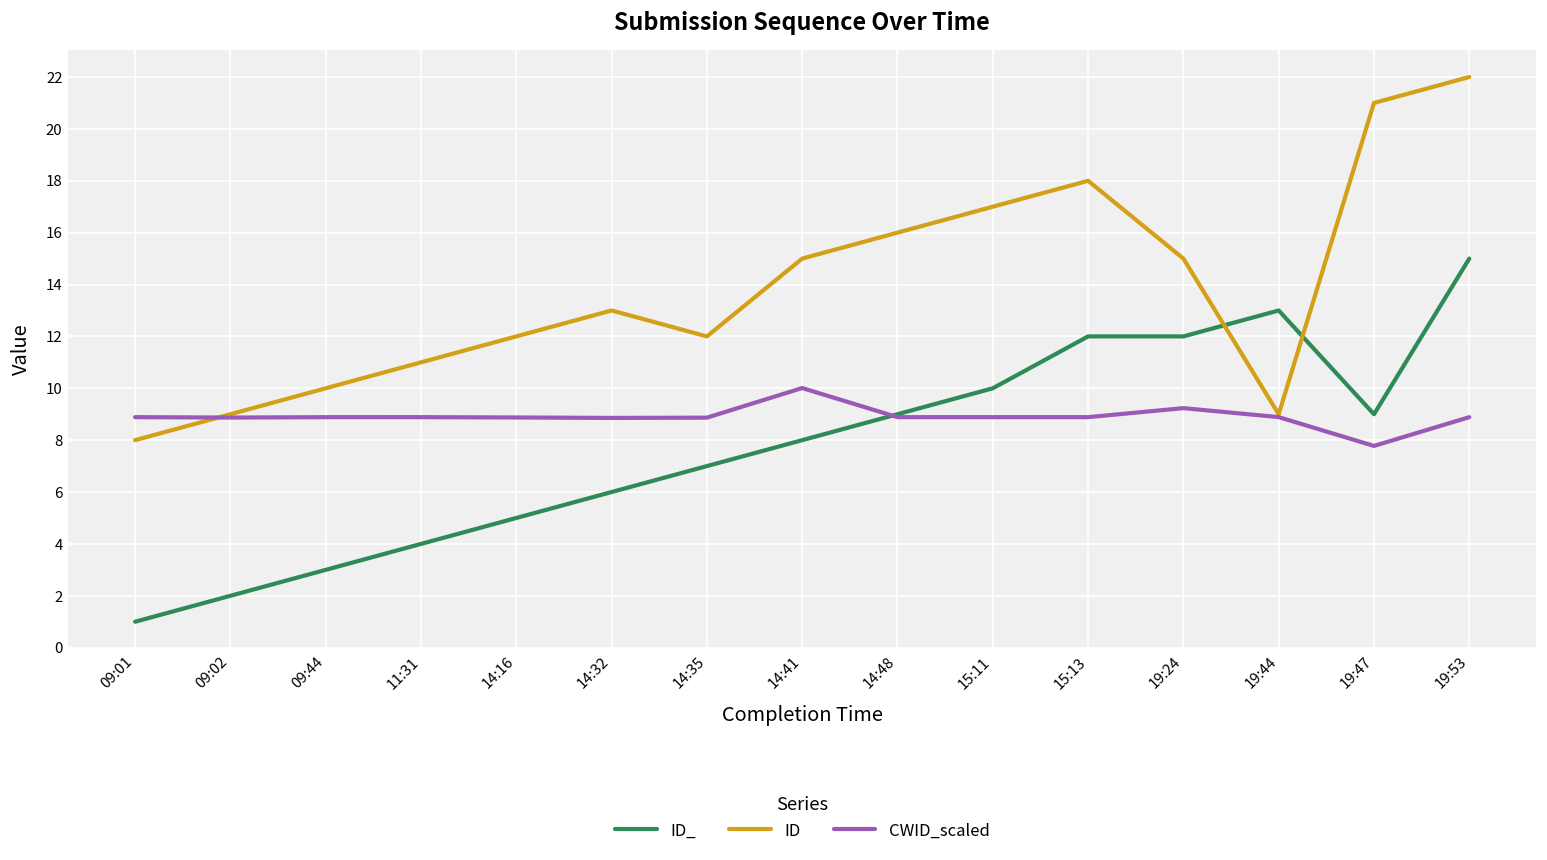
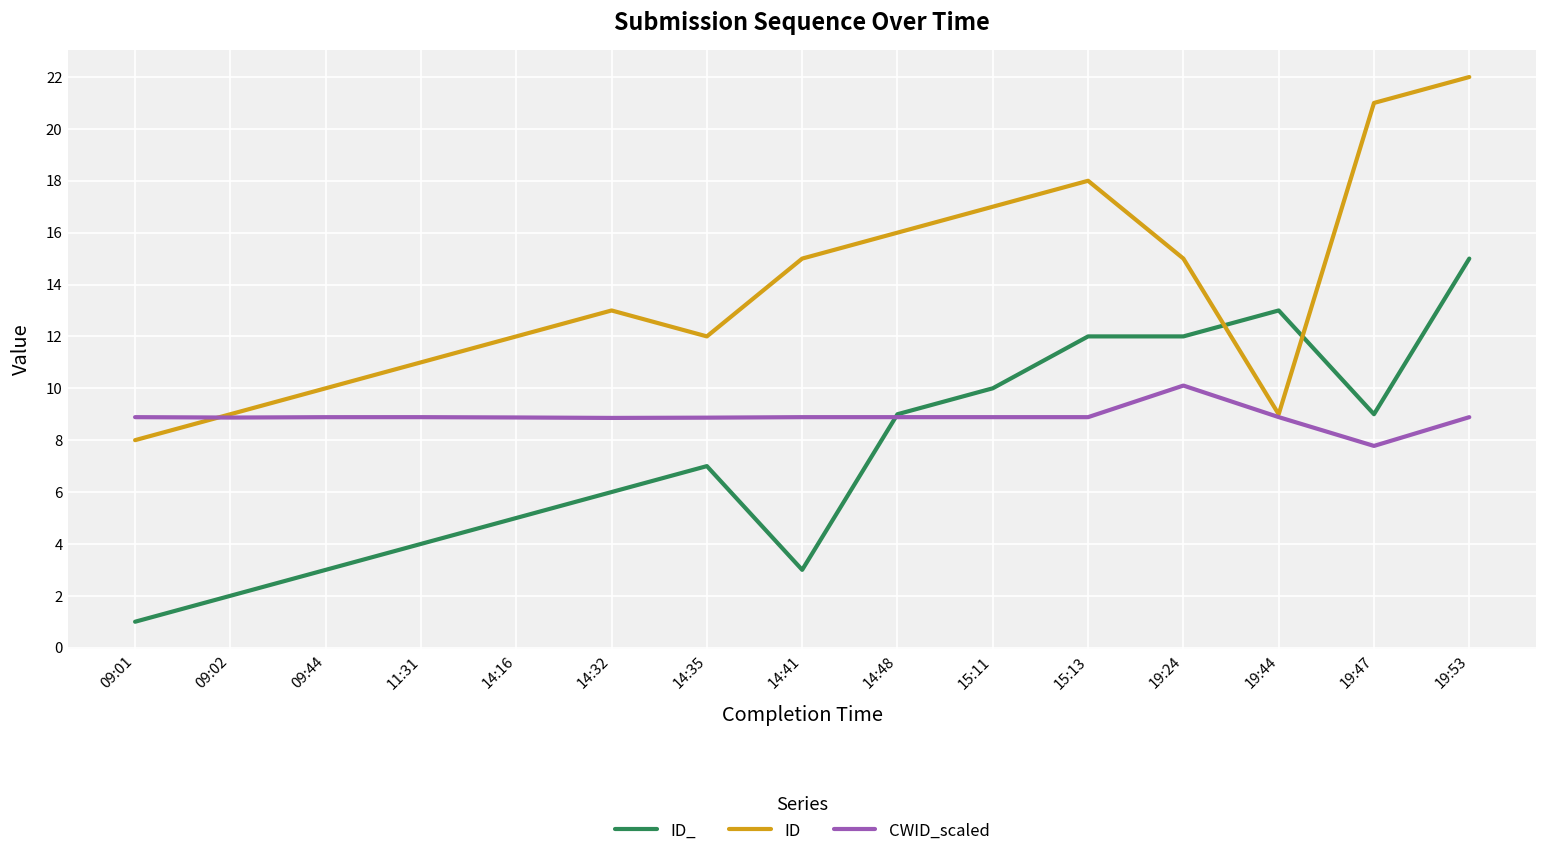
ID_, 14:41: 8 -> 3
CWID_scaled, 14:41: 10.0 -> 8.9
CWID_scaled, 19:24: 9.2 -> 10.1
